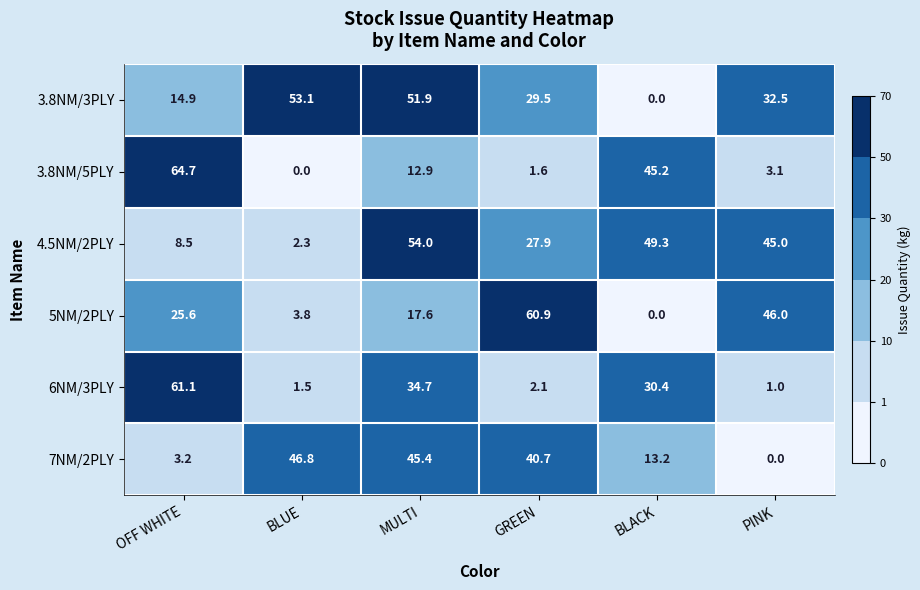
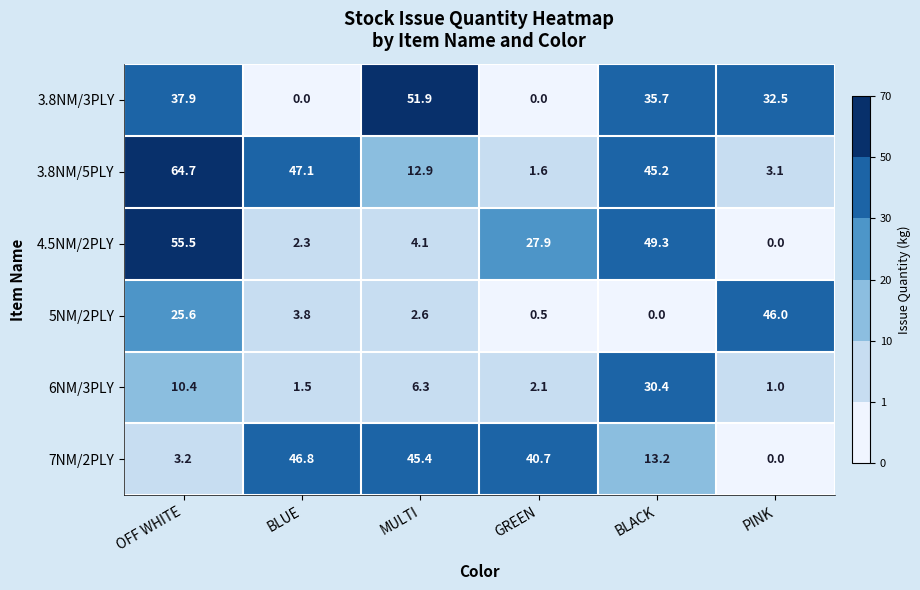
3.8NM/3PLY, OFF WHITE: 14.9 -> 37.9
3.8NM/3PLY, BLUE: 53.1 -> 0.0
3.8NM/3PLY, GREEN: 29.5 -> 0.0
3.8NM/3PLY, BLACK: 0.0 -> 35.7
3.8NM/5PLY, BLUE: 0.0 -> 47.1
4.5NM/2PLY, OFF WHITE: 8.5 -> 55.5
4.5NM/2PLY, MULTI: 54.0 -> 4.1
4.5NM/2PLY, PINK: 45.0 -> 0.0
5NM/2PLY, MULTI: 17.6 -> 2.6
5NM/2PLY, GREEN: 60.9 -> 0.5
6NM/3PLY, OFF WHITE: 61.1 -> 10.4
6NM/3PLY, MULTI: 34.7 -> 6.3
